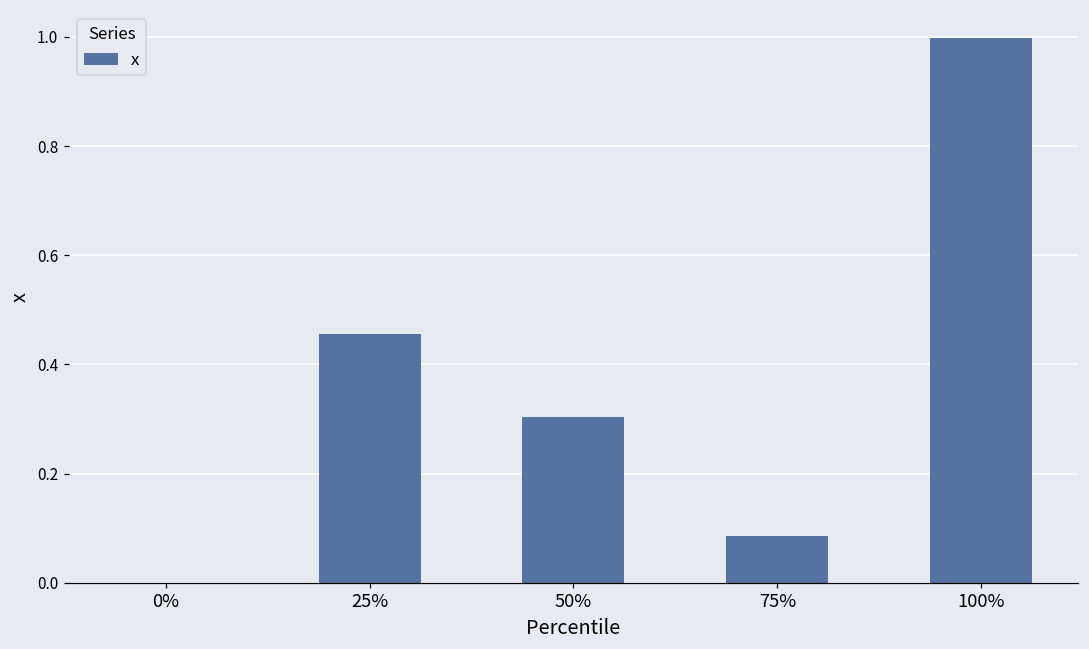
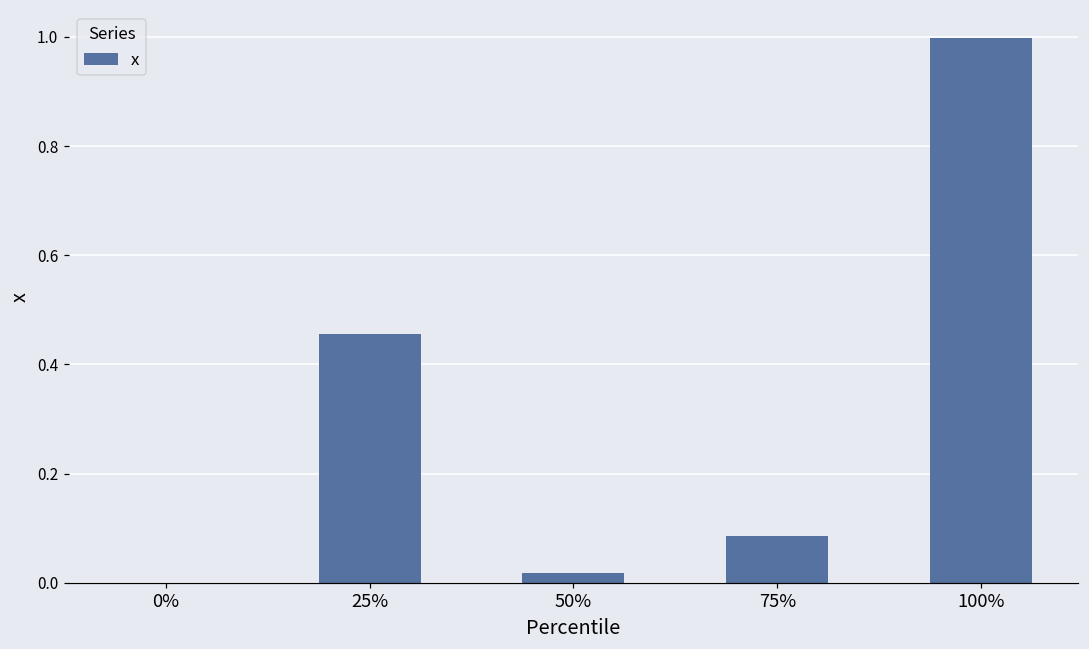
50%: 0.30 -> 0.02
